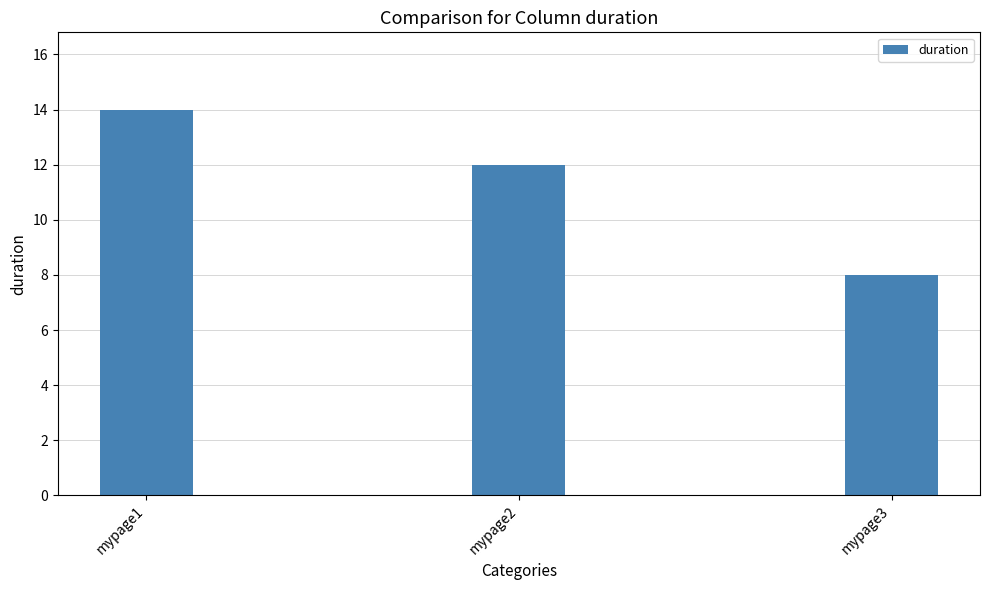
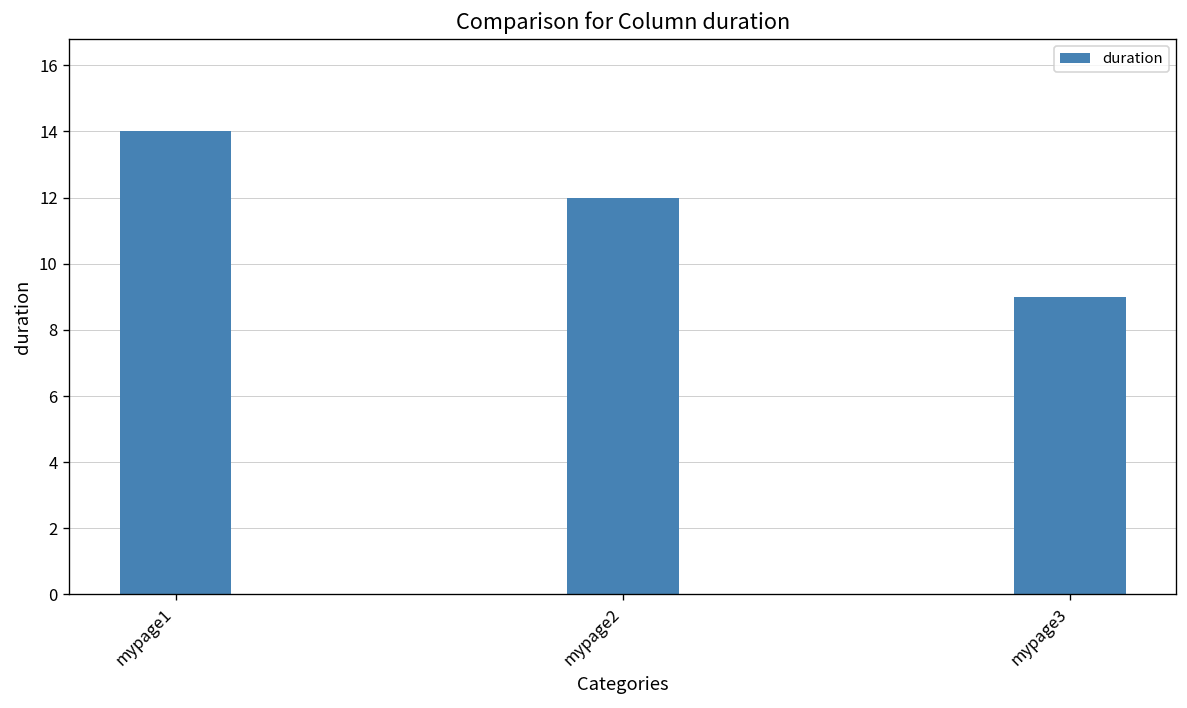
mypage3: 8 -> 9
